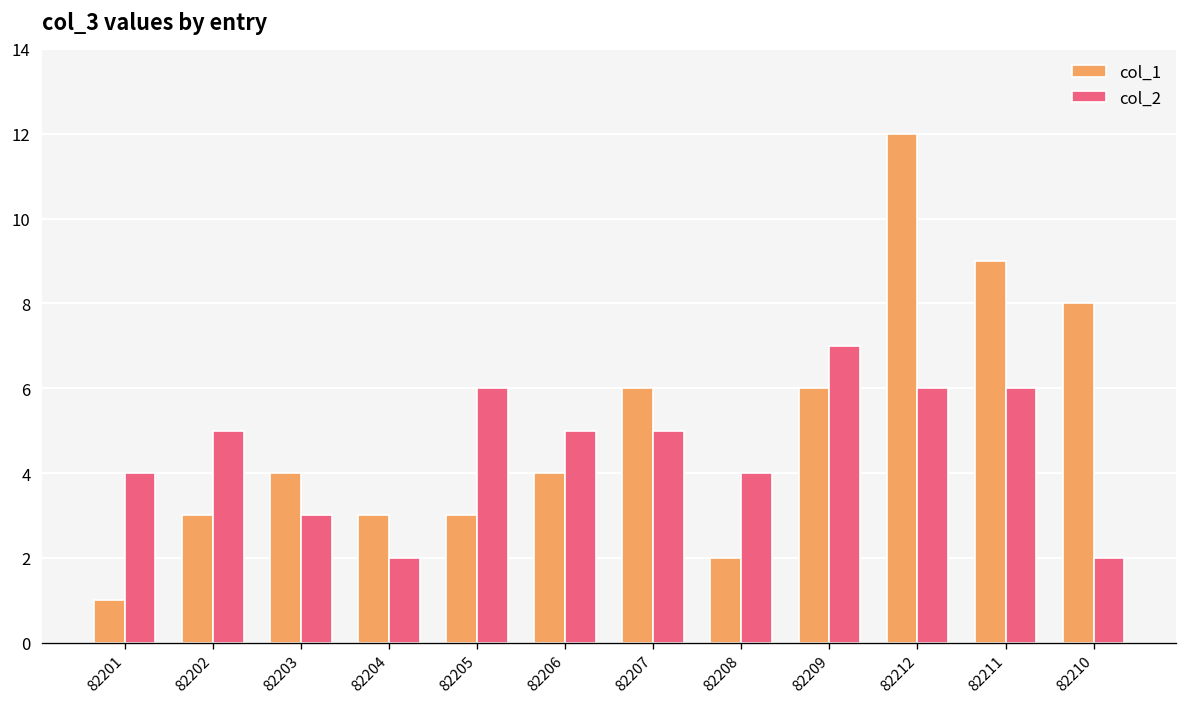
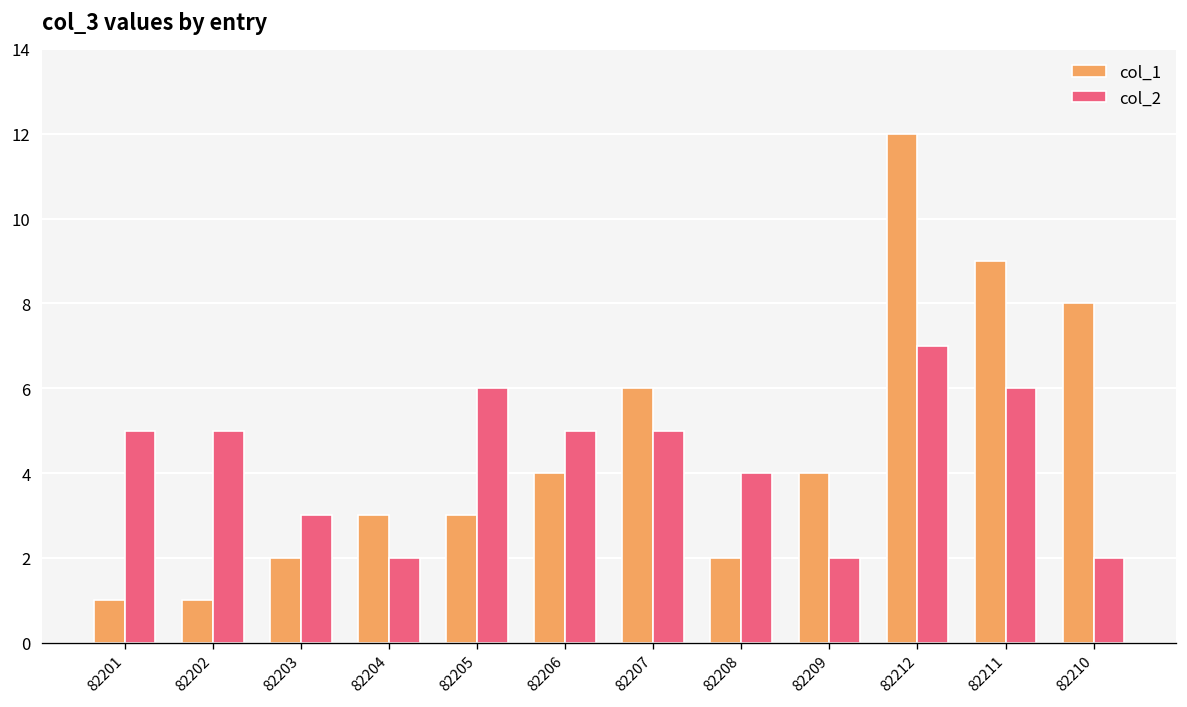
col_2, 82201: 4 -> 5
col_1, 82202: 3 -> 1
col_1, 82203: 4 -> 2
col_1, 82209: 6 -> 4
col_2, 82209: 7 -> 2
col_2, 82212: 6 -> 7
